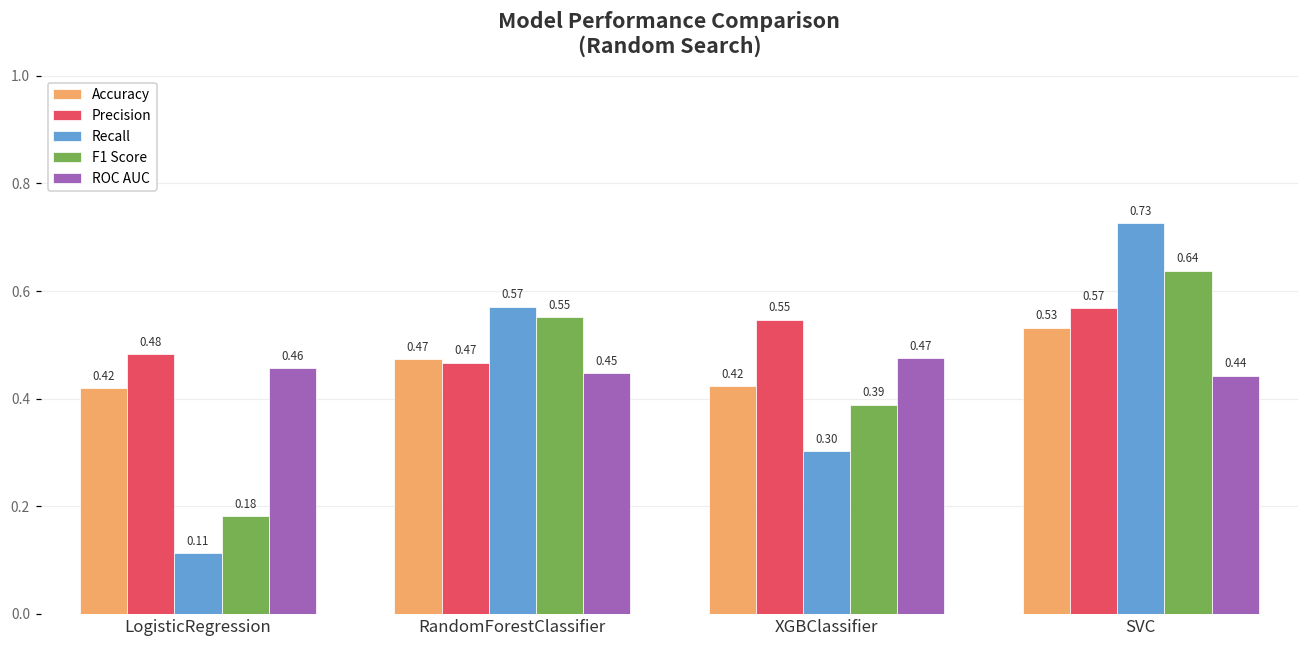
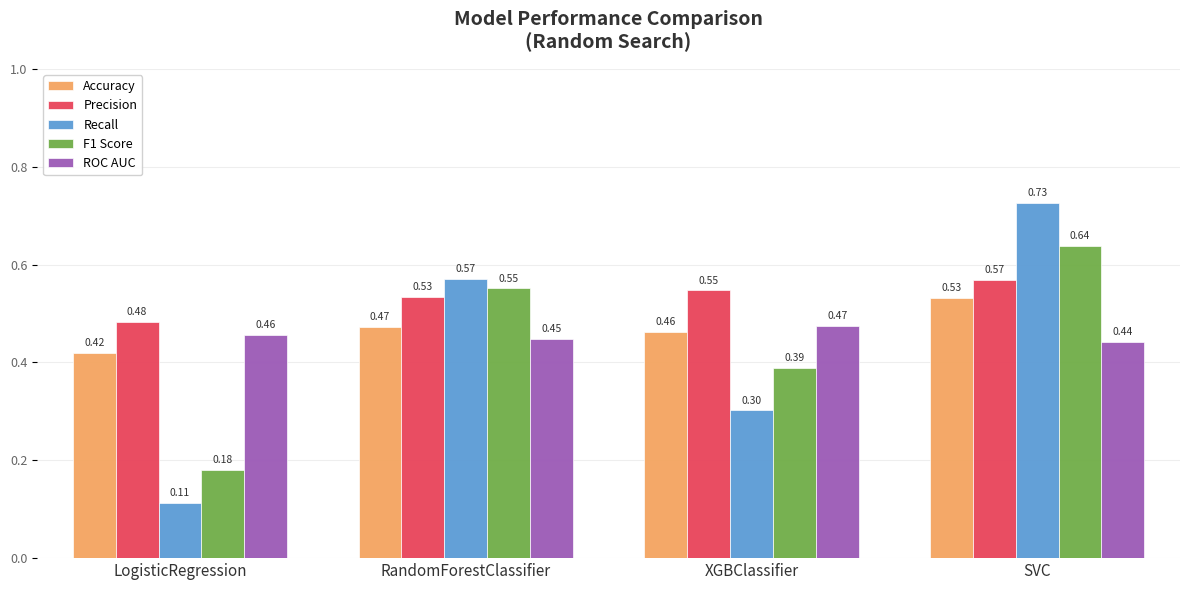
Precision, RandomForestClassifier: 0.47 -> 0.53
Accuracy, XGBClassifier: 0.42 -> 0.46
